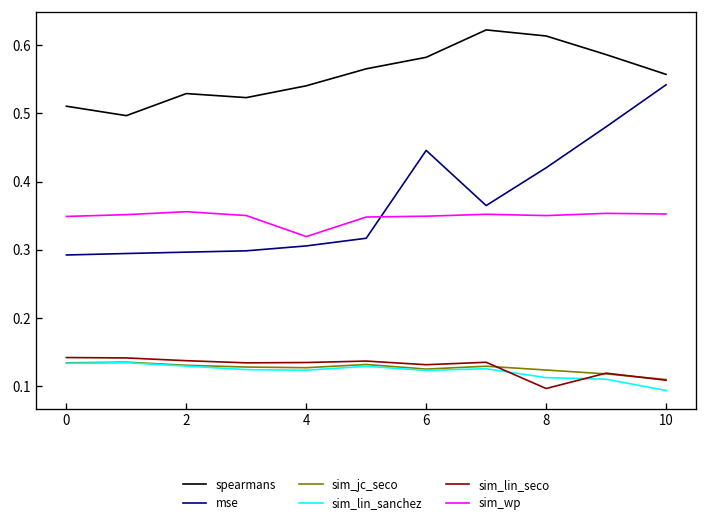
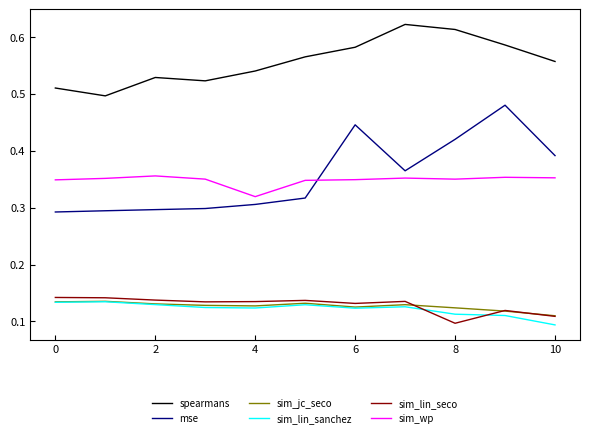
mse, 10: 0.54 -> 0.39
